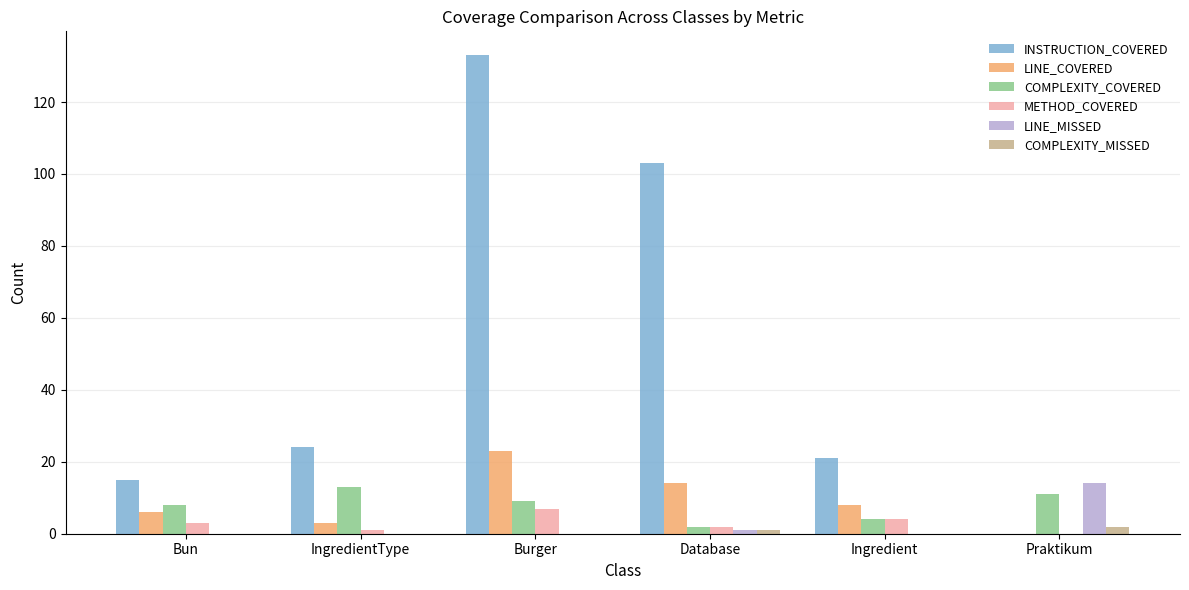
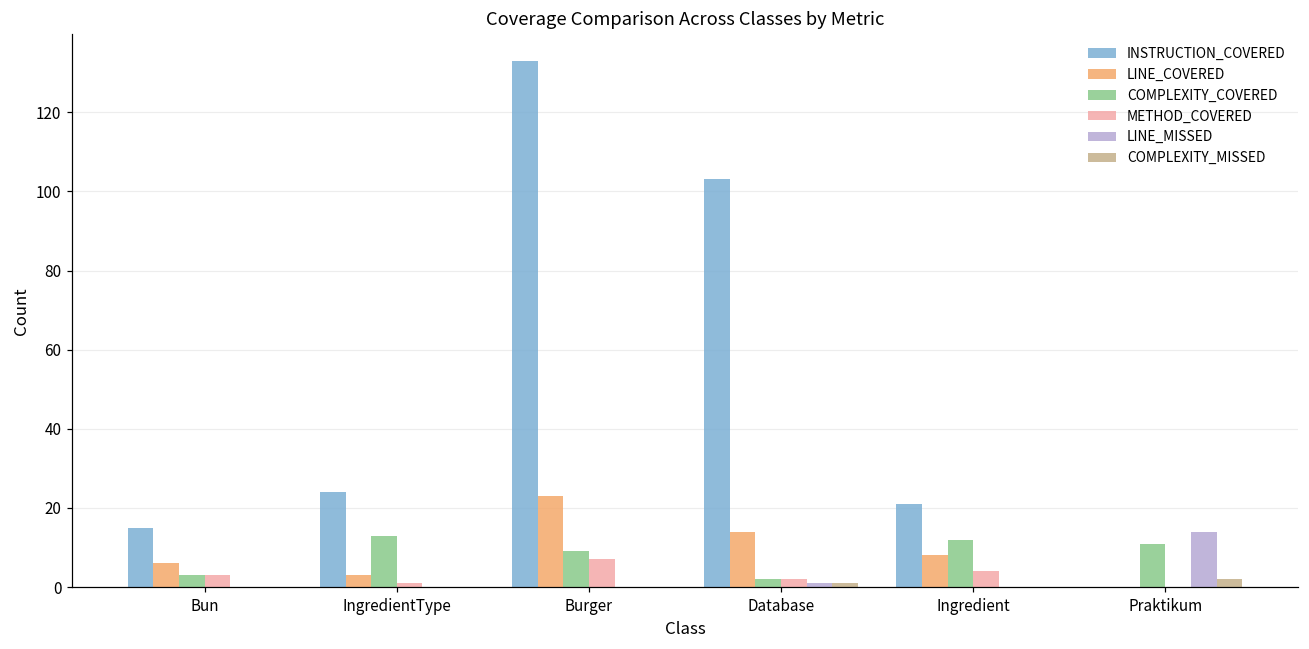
COMPLEXITY_COVERED, Bun: 8 -> 3
COMPLEXITY_COVERED, Ingredient: 4 -> 12
